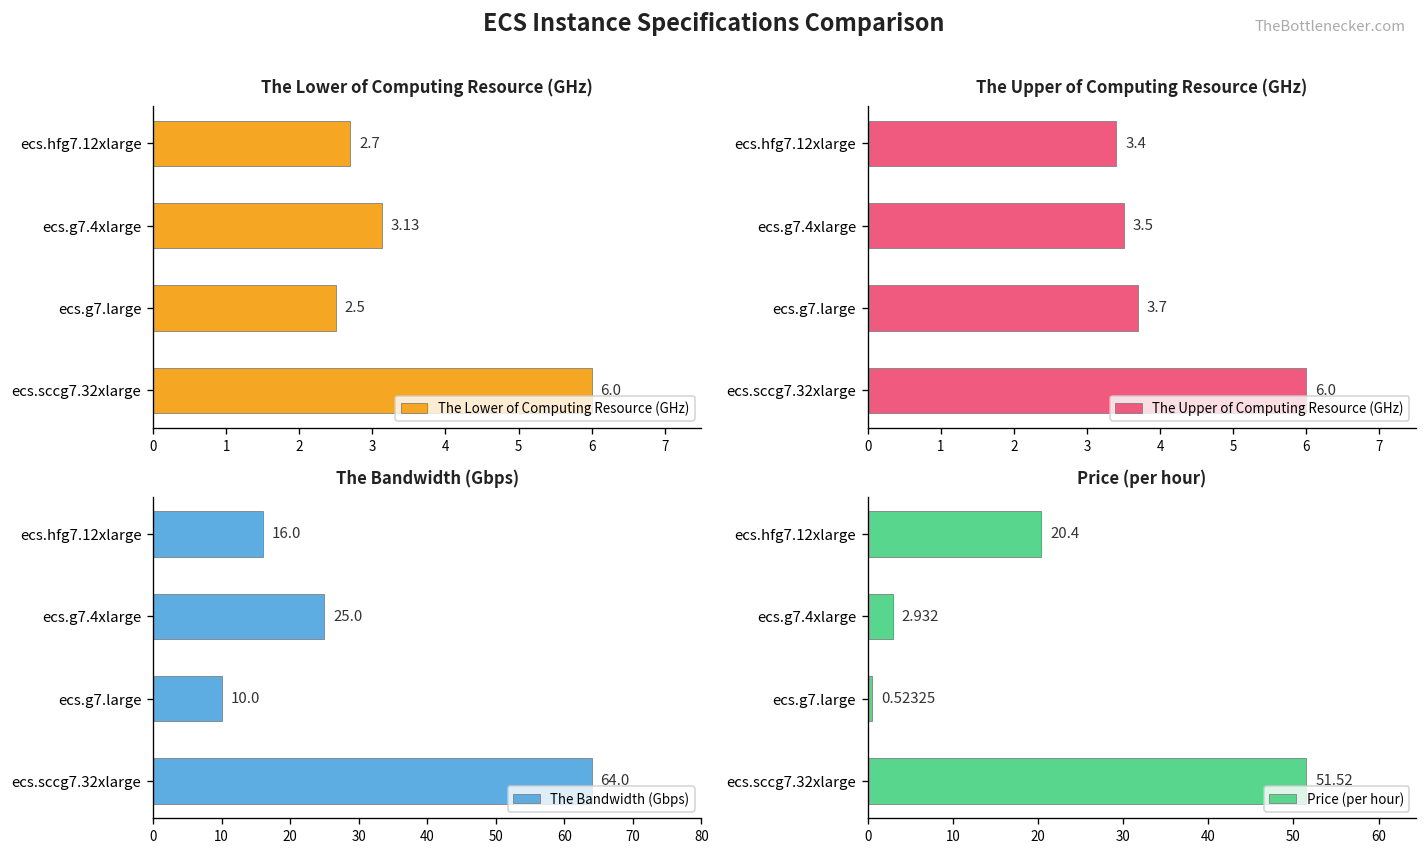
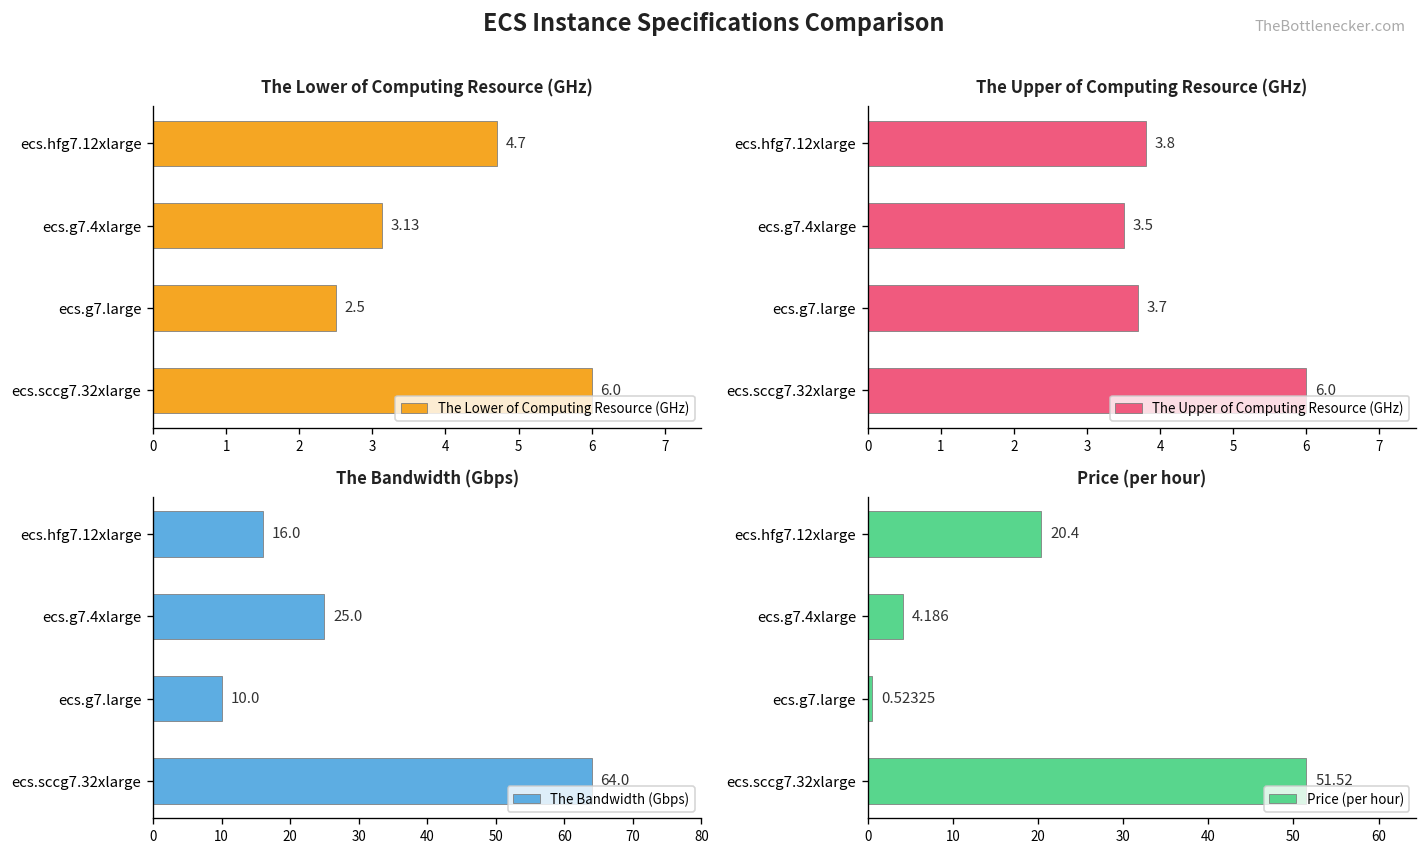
The Lower of Computing Resource (GHz), ecs.hfg7.12xlarge: 2.7 -> 4.7
The Upper of Computing Resource (GHz), ecs.hfg7.12xlarge: 3.4 -> 3.8
Price (per hour), ecs.g7.4xlarge: 2.932 -> 4.186
